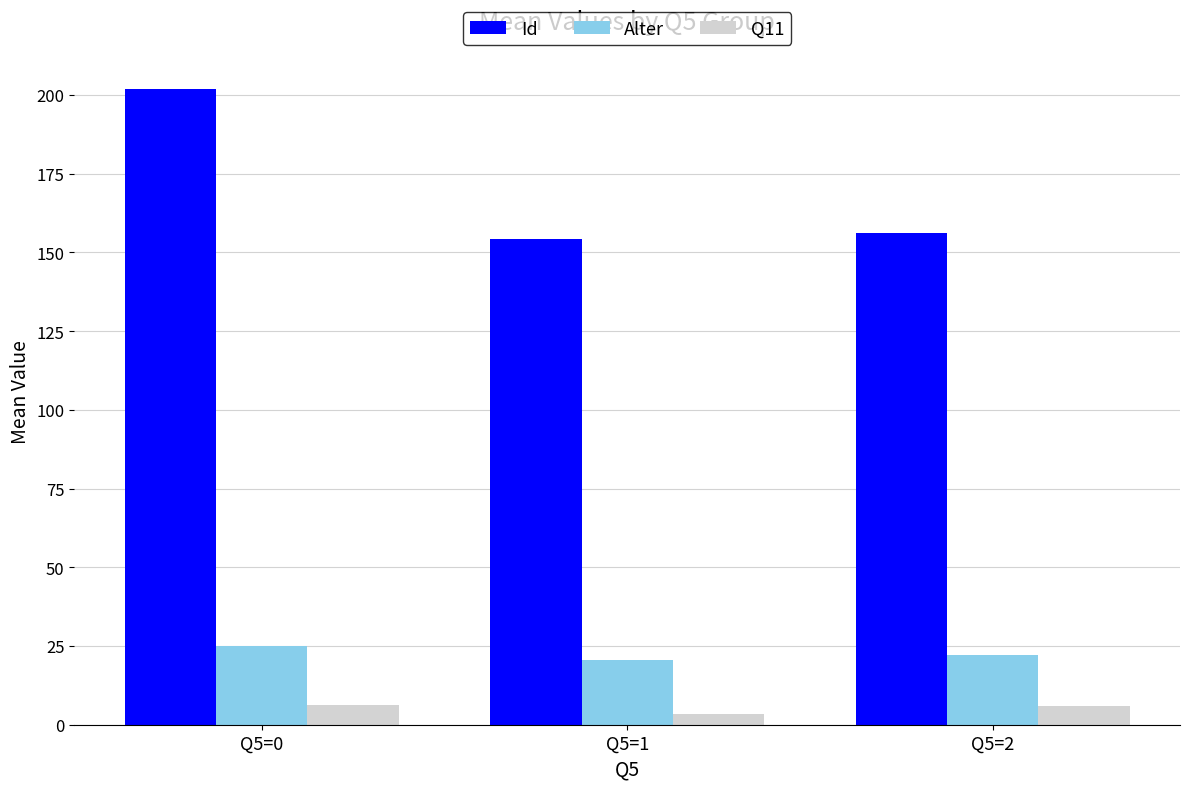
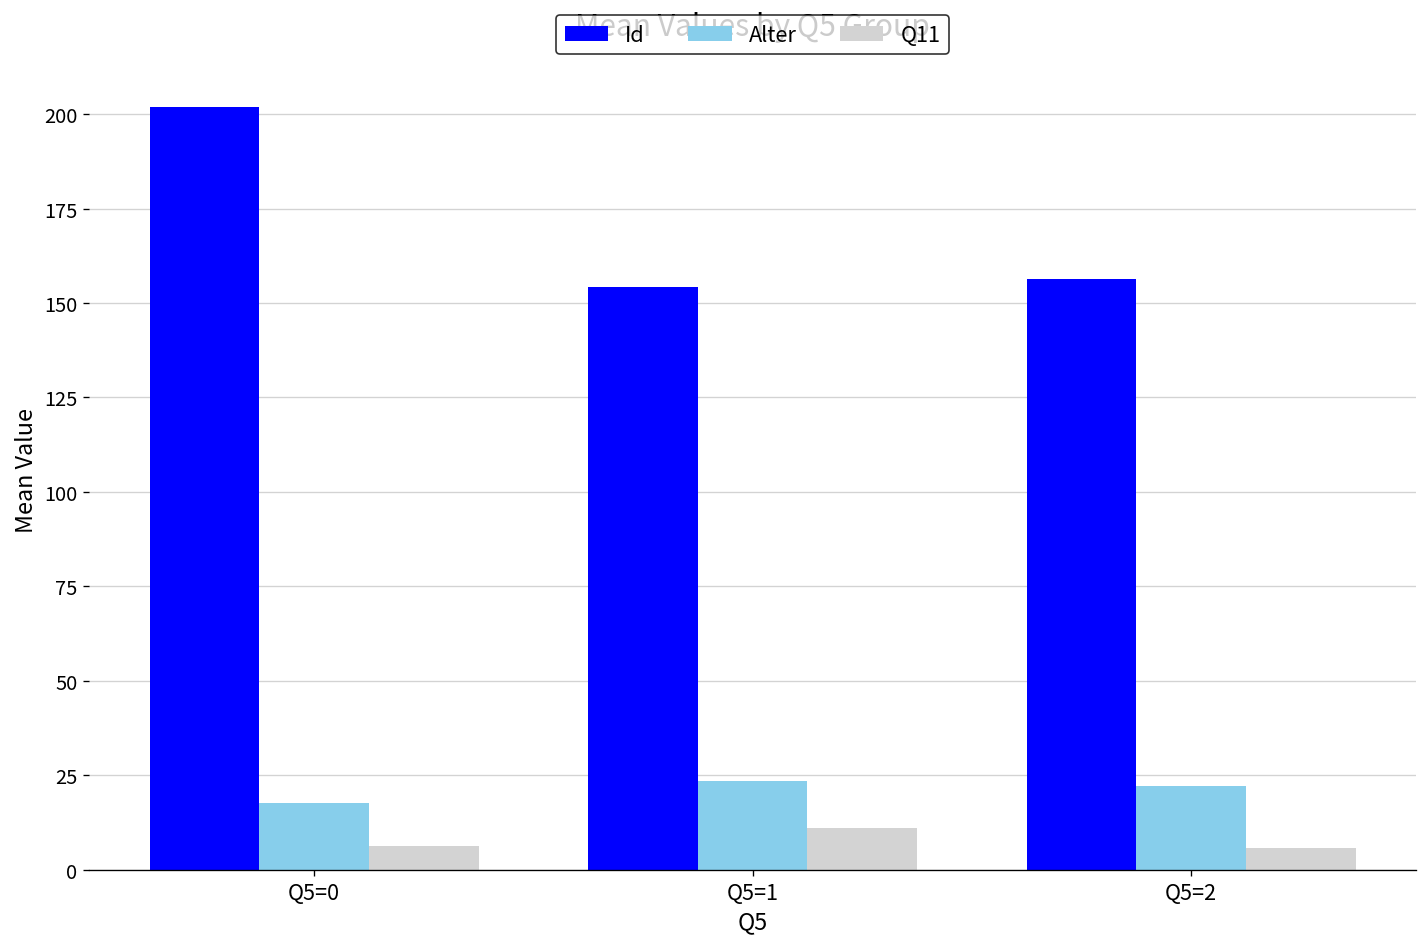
Alter, Q5=0: 25 -> 18
Alter, Q5=1: 21 -> 24
Q11, Q5=1: 3 -> 11
